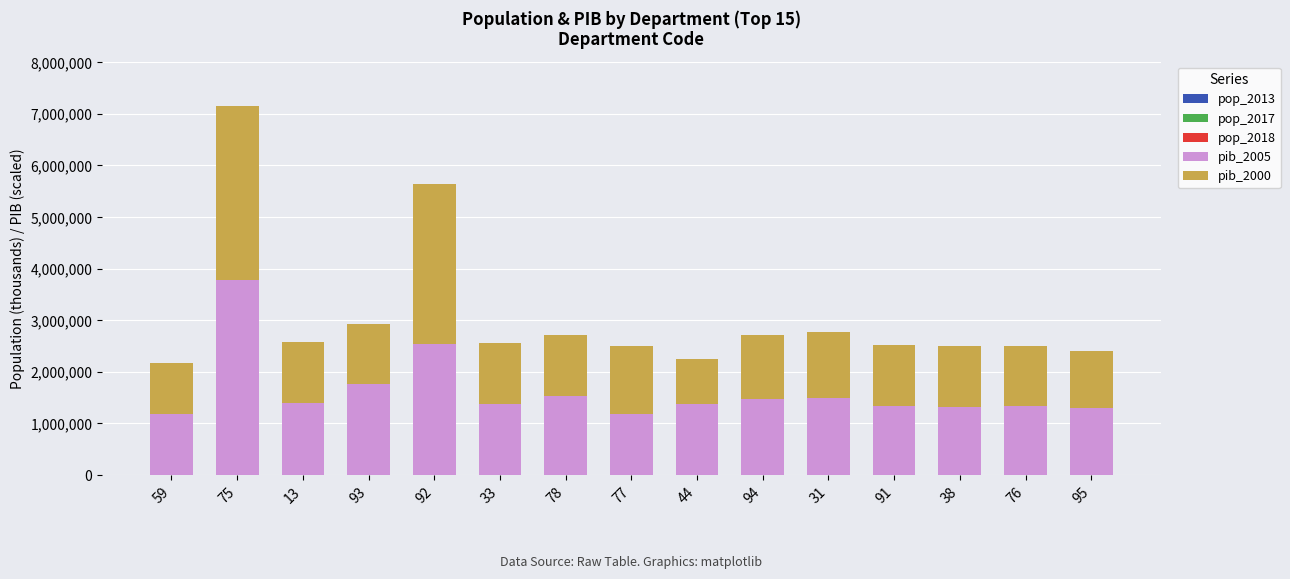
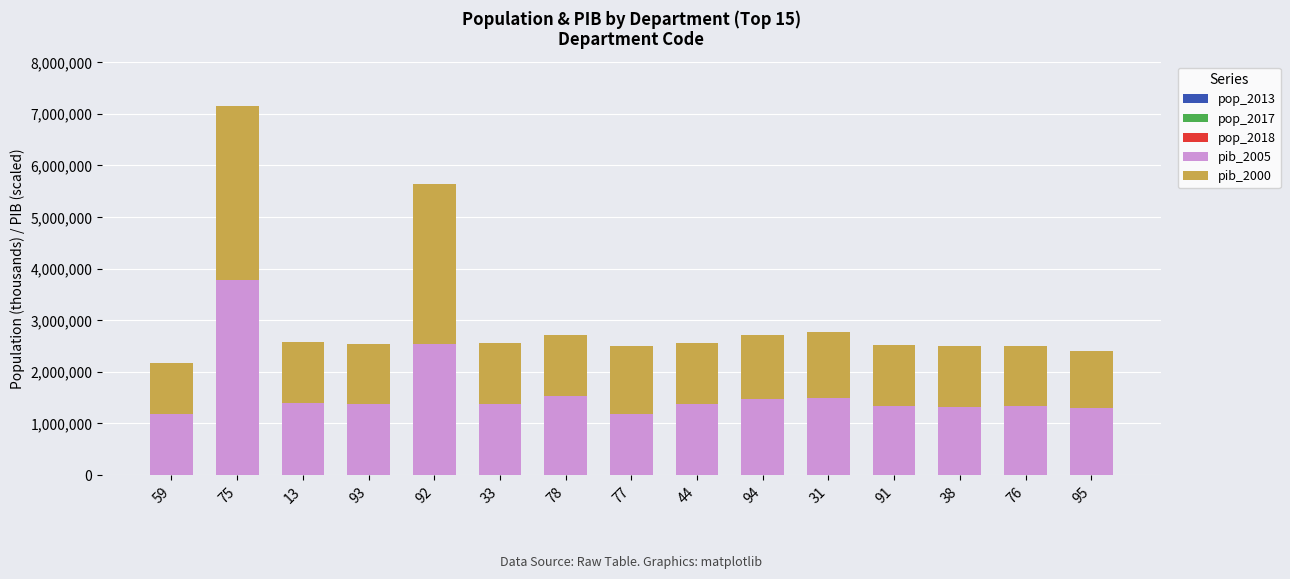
pib_2005, 93: 1,800,000 -> 1,400,000
pib_2000, 44: 900,000 -> 1,200,000
